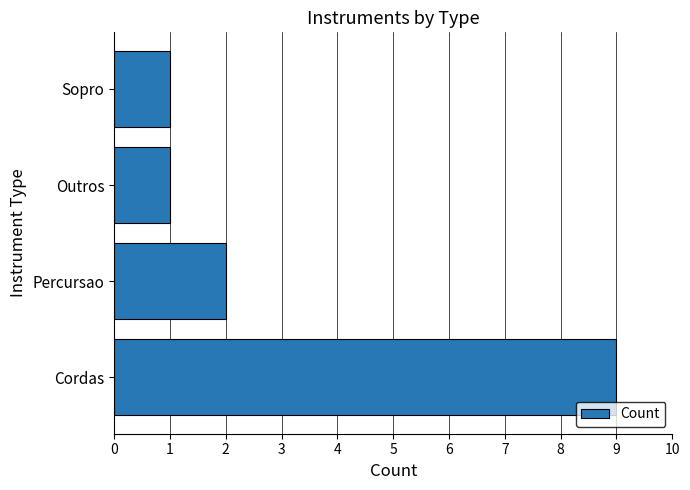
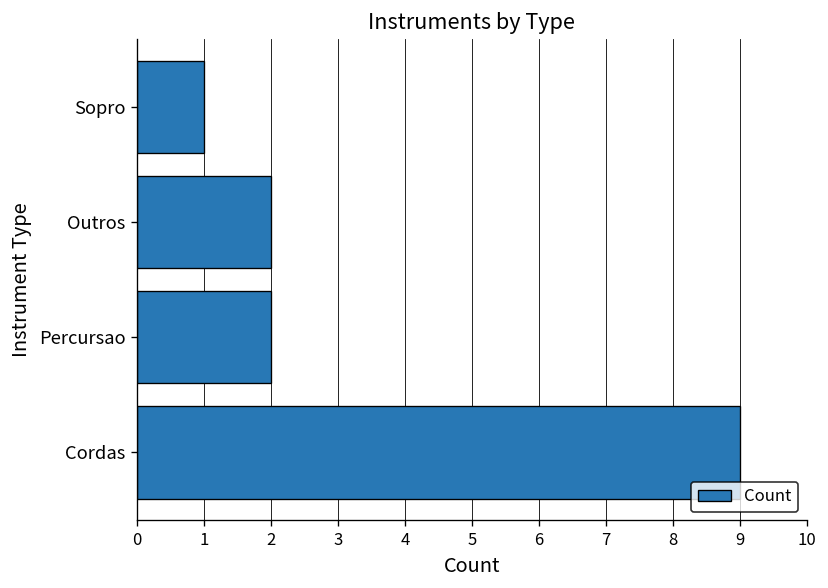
Outros: 1 -> 2
